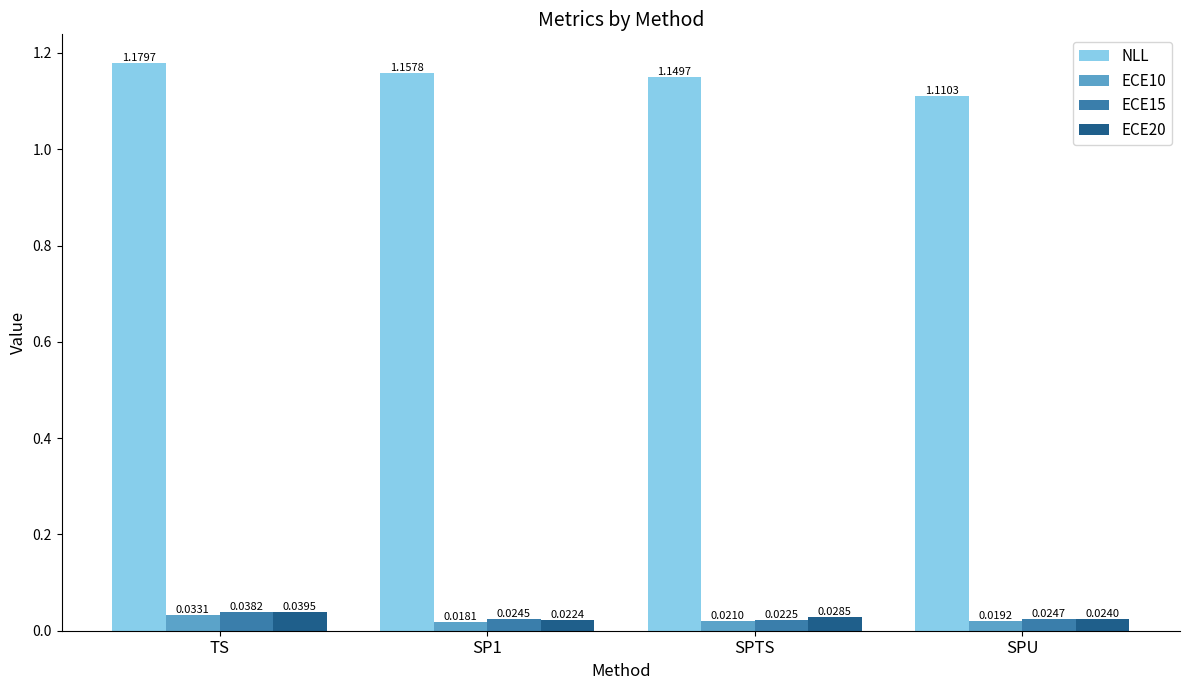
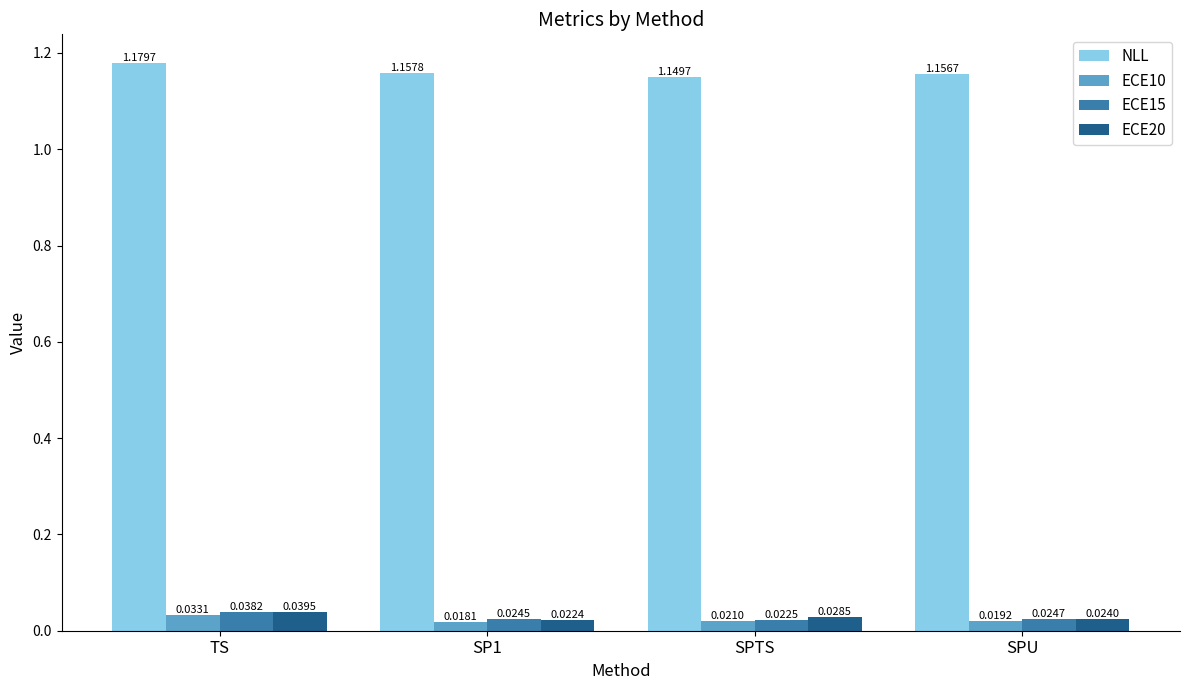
NLL, SPU: 1.1103 -> 1.1567
